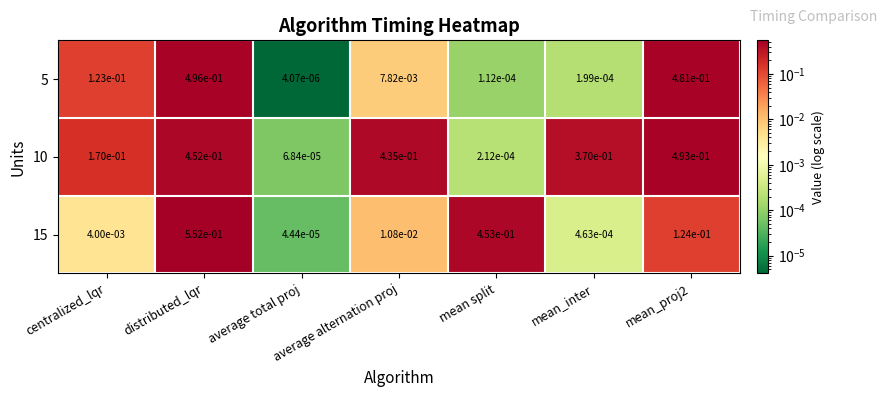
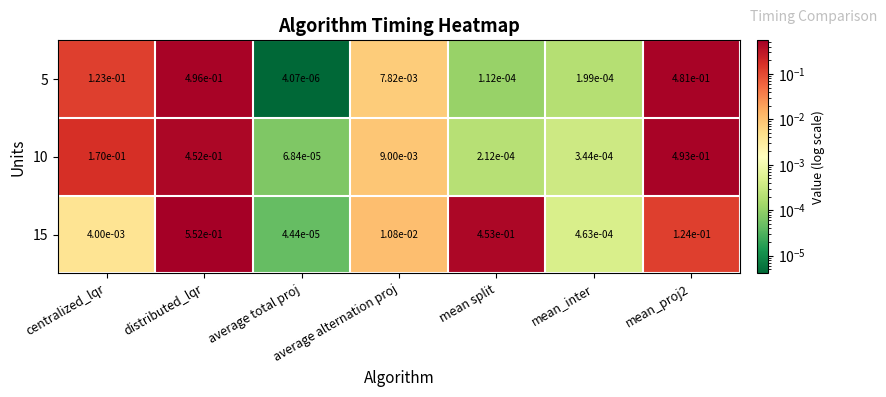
10, average alternation proj: 4.35e-01 -> 9.00e-03
10, mean_inter: 3.70e-01 -> 3.44e-04
